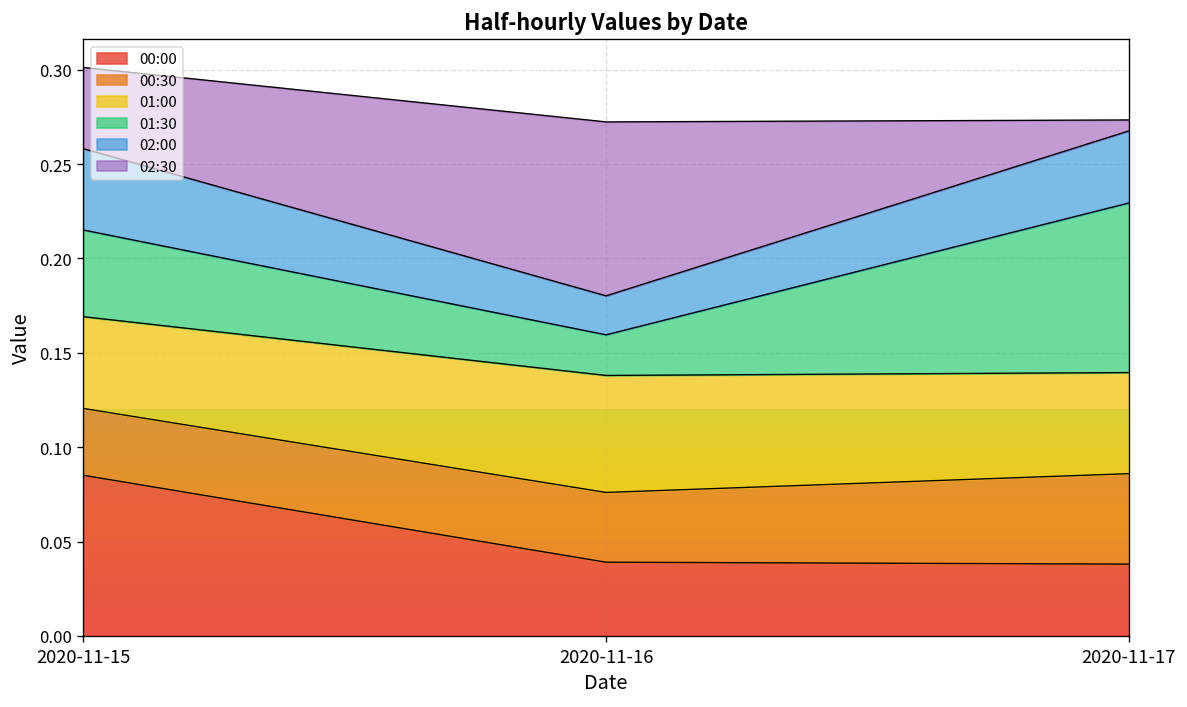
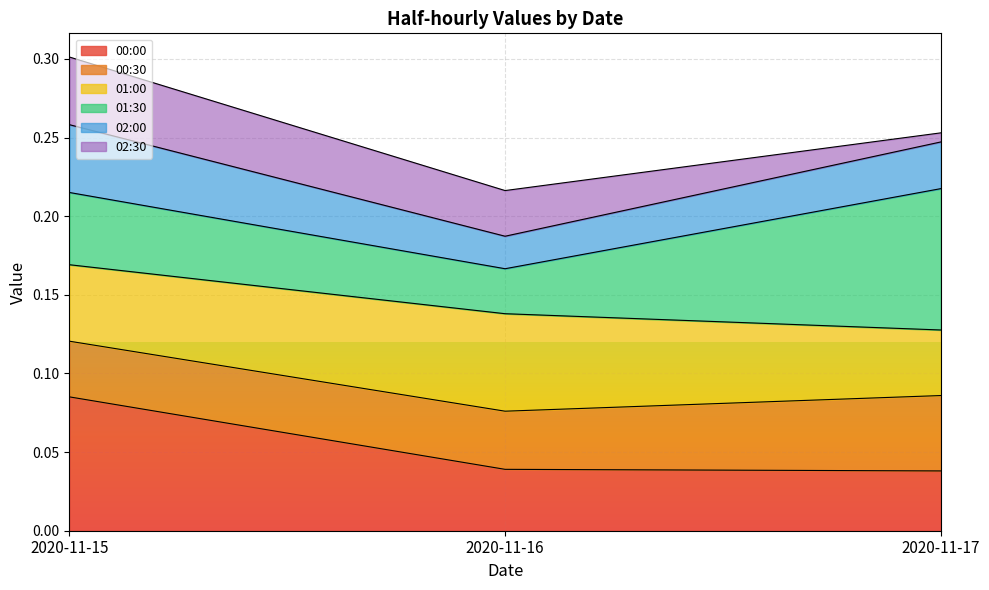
01:30, 2020-11-16: 0.022 -> 0.029
02:30, 2020-11-16: 0.092 -> 0.029
01:00, 2020-11-17: 0.054 -> 0.042
02:00, 2020-11-17: 0.038 -> 0.030
